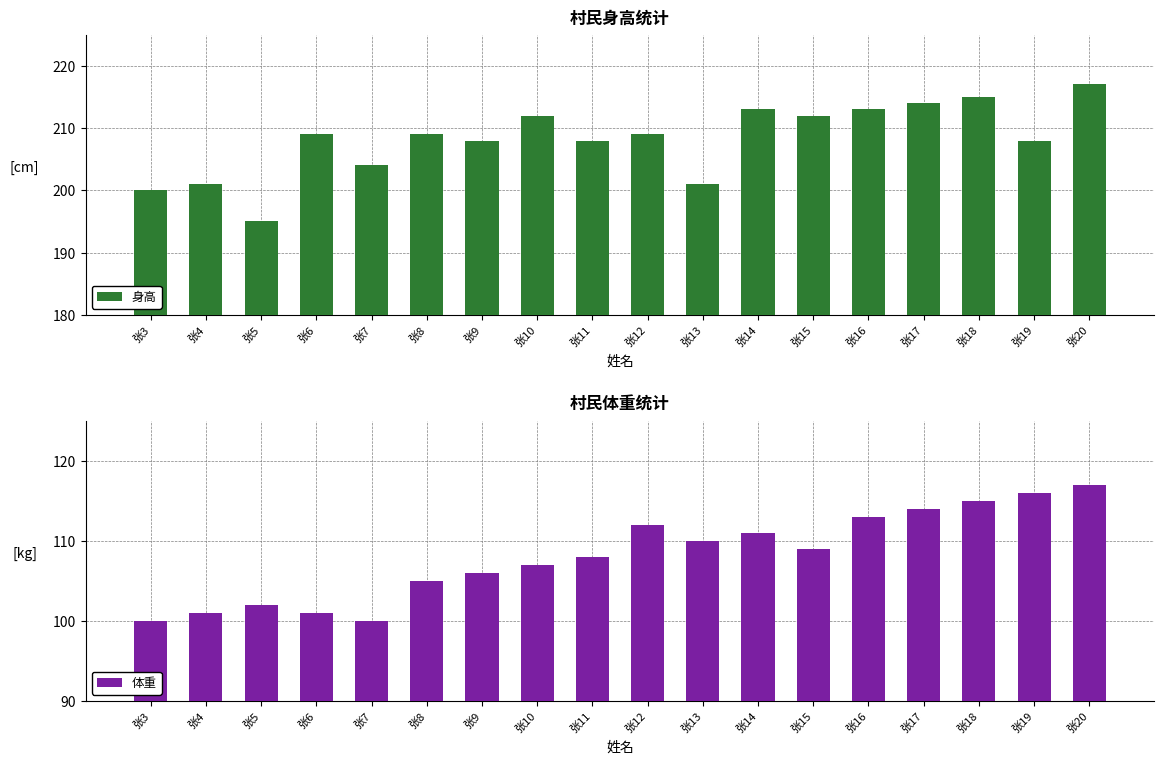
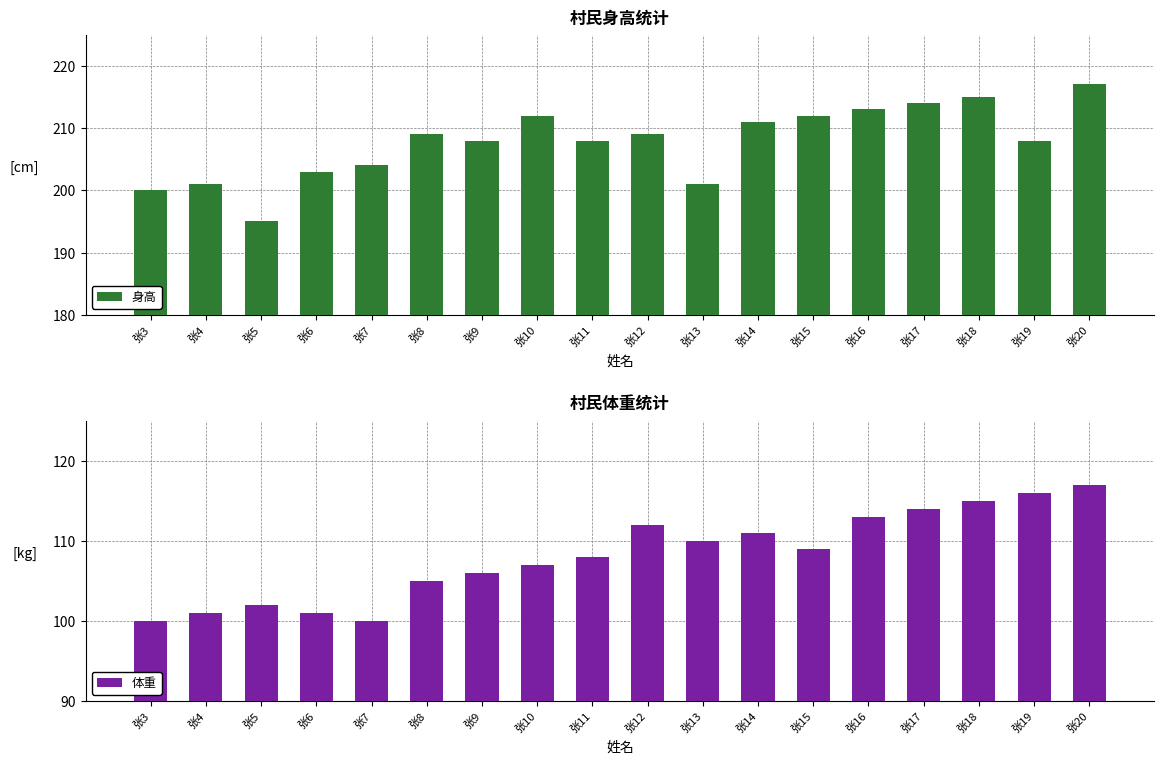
村民身高统计, 张6: 209 -> 203
村民身高统计, 张14: 213 -> 211
